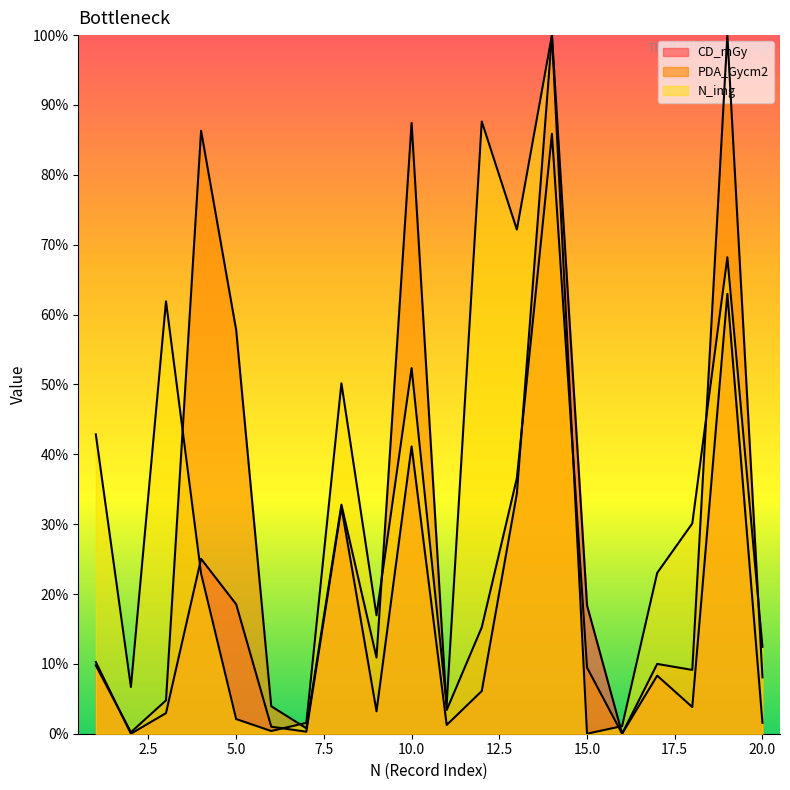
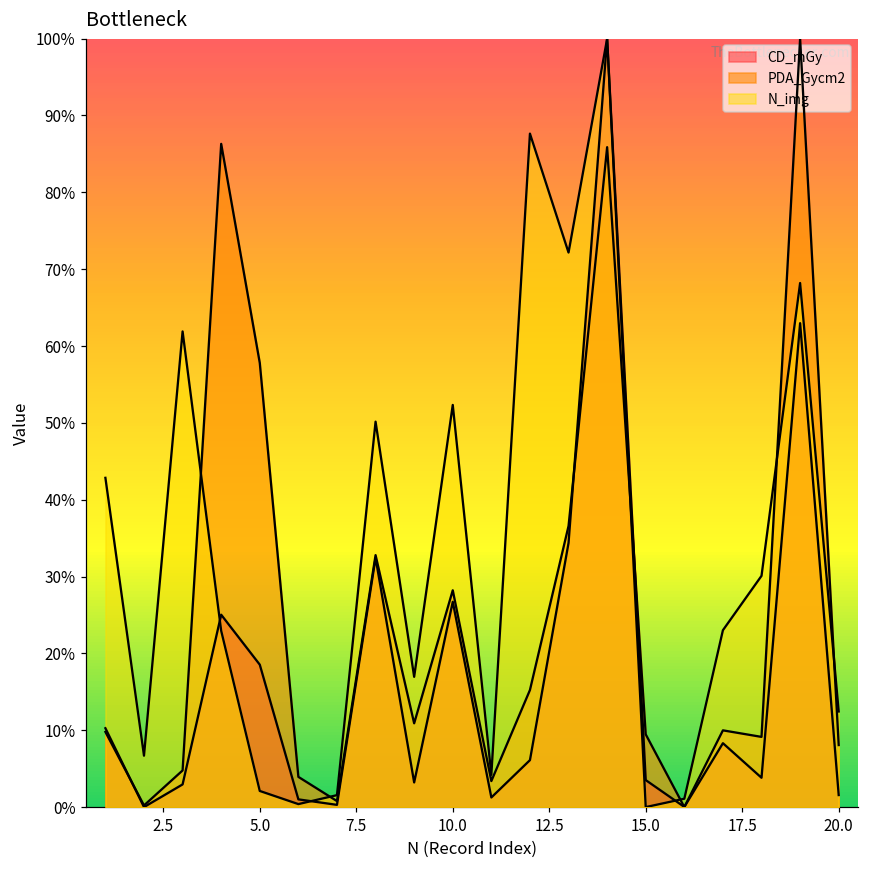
CD_mGy, 10.0: 41% -> 27%
PDA_Gycm2, 10.0: 87% -> 28%
CD_mGy, 15.0: 18% -> 4%
